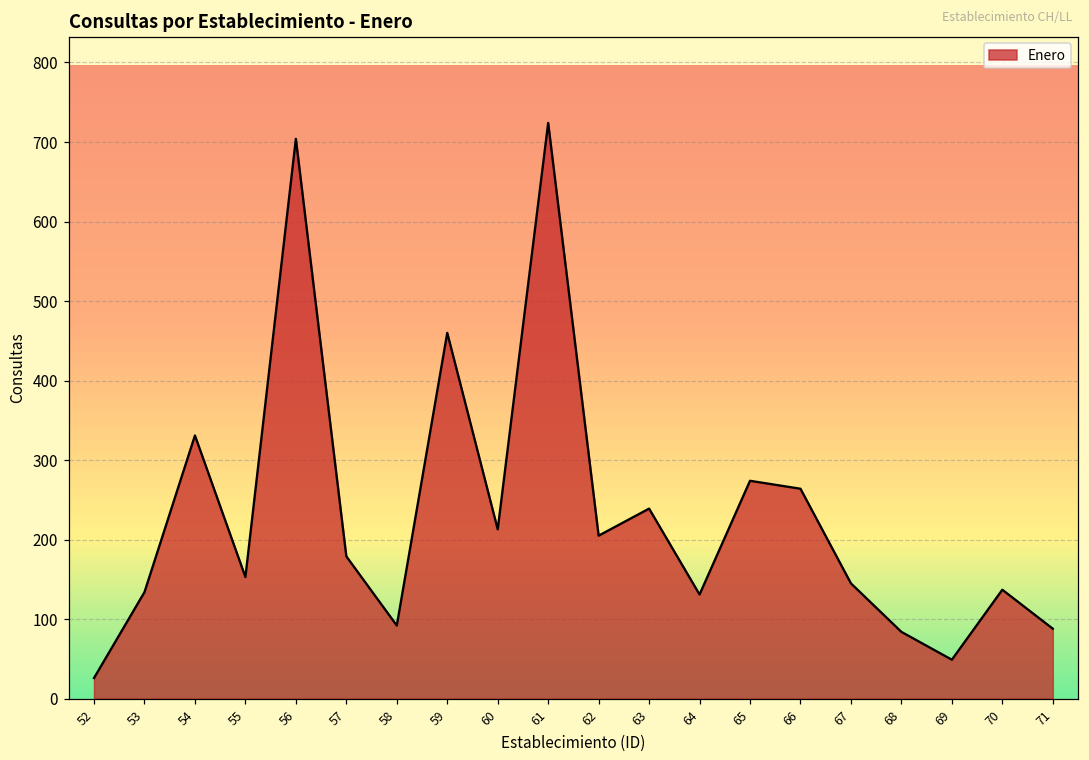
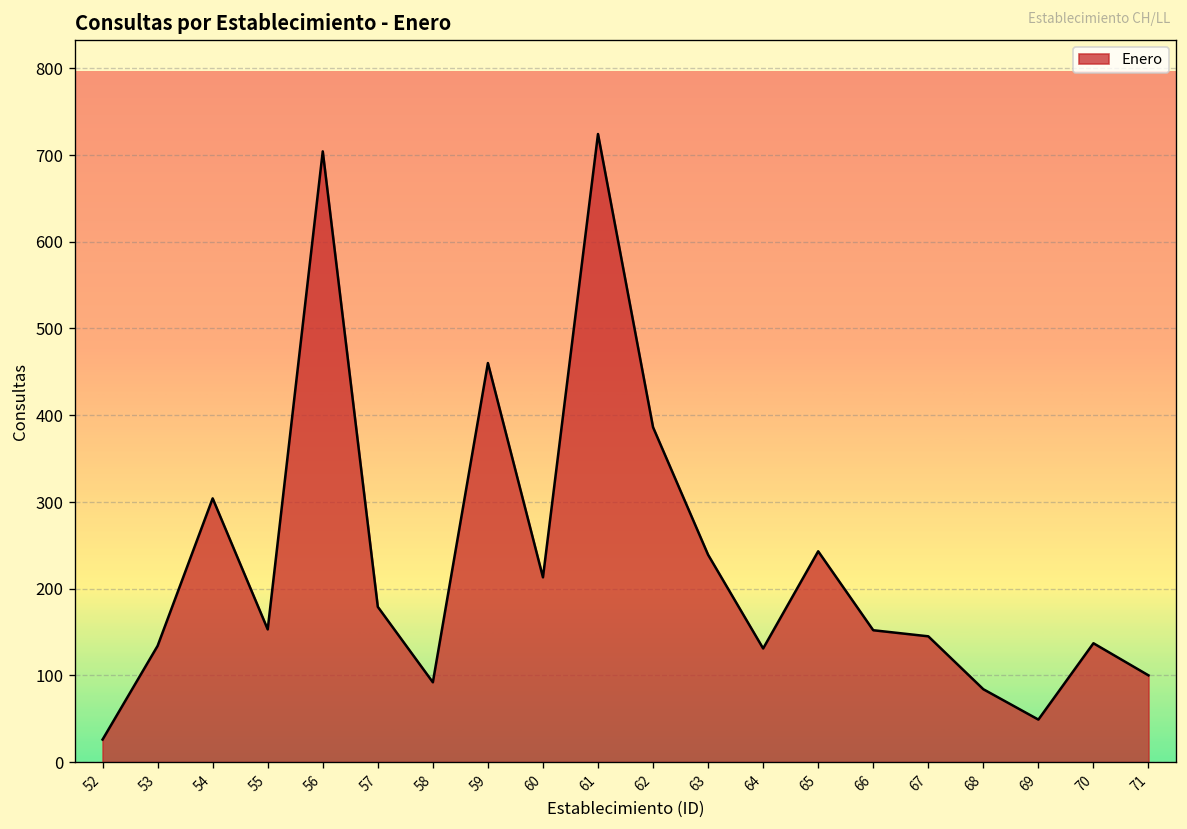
54: 330 -> 300
62: 210 -> 390
65: 270 -> 240
66: 260 -> 150
71: 90 -> 100
